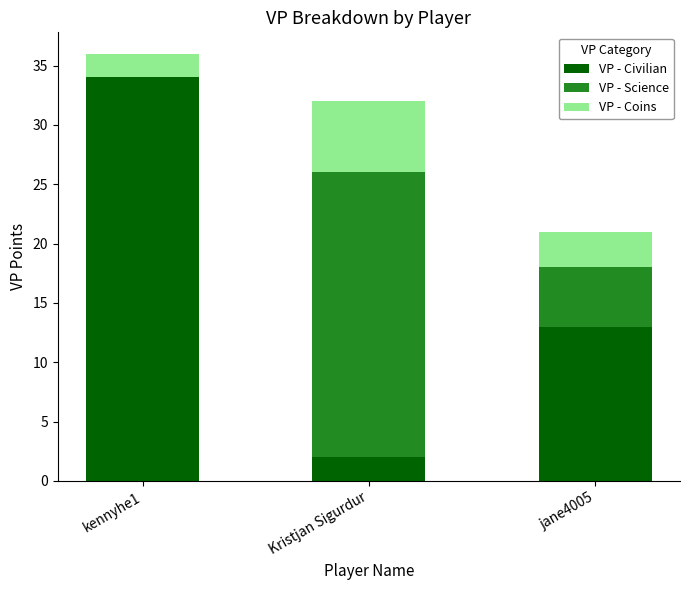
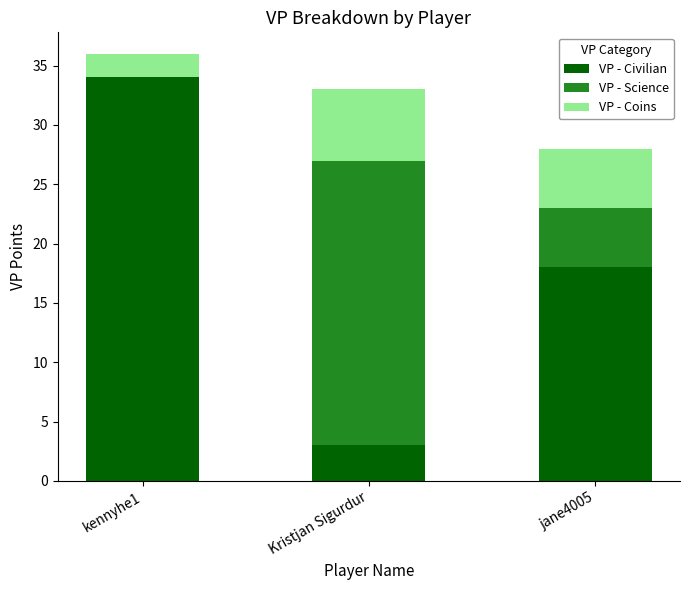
VP - Civilian, Kristjan Sigurdur: 2 -> 3
VP - Civilian, jane4005: 13 -> 18
VP - Coins, jane4005: 3 -> 5
